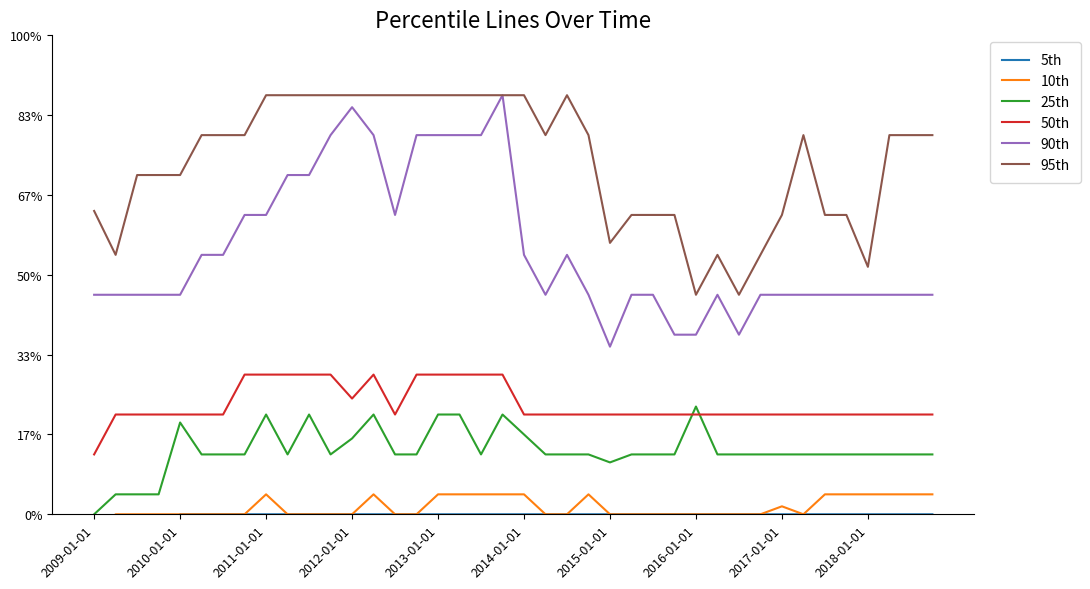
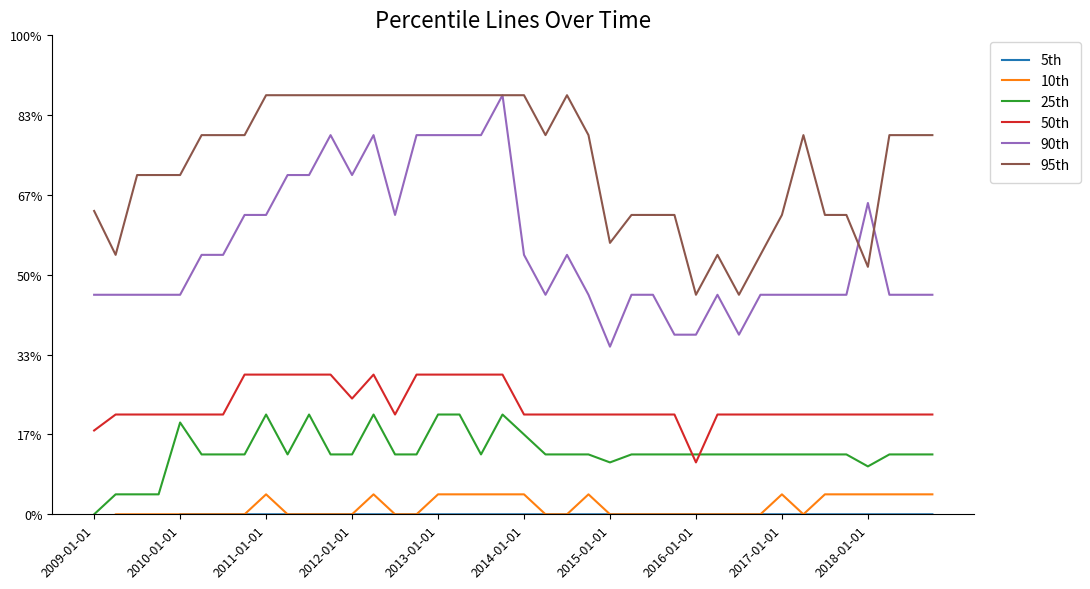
50th, 2009-01-01: 13% -> 18%
25th, 2012-01-01: 16% -> 13%
90th, 2012-01-01: 85% -> 71%
25th, 2016-01-01: 23% -> 13%
50th, 2016-01-01: 21% -> 11%
10th, 2017-01-01: 2% -> 4%
25th, 2018-01-01: 13% -> 10%
90th, 2018-01-01: 46% -> 65%
